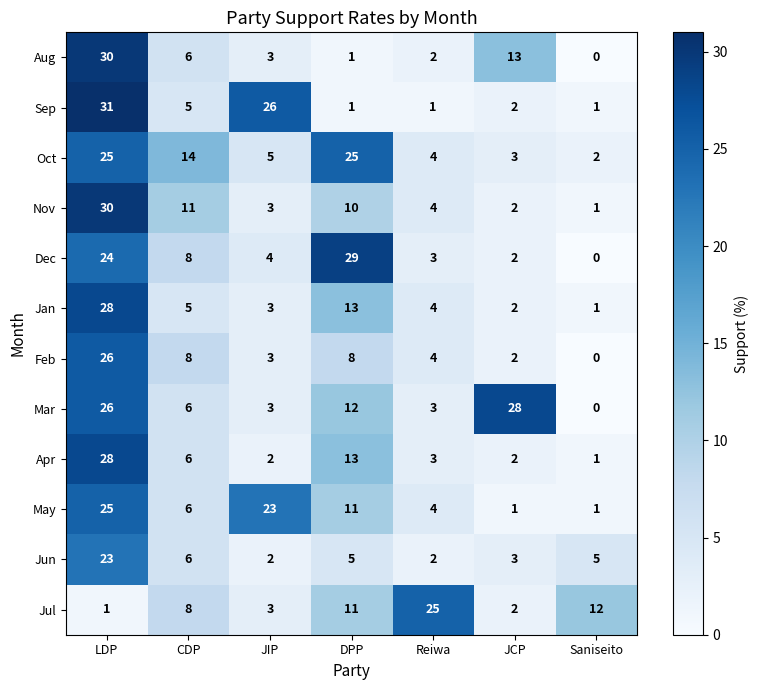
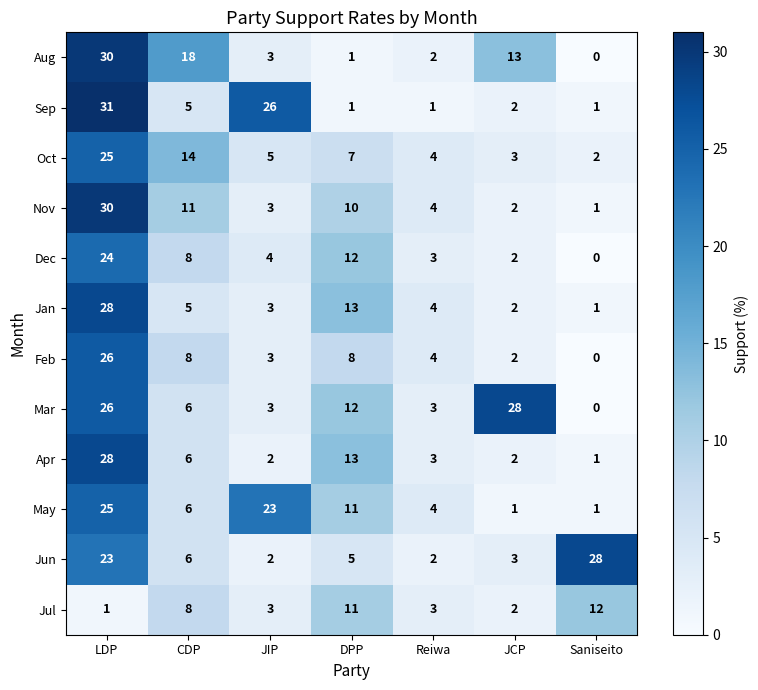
Aug, CDP: 6 -> 18
Oct, DPP: 25 -> 7
Dec, DPP: 29 -> 12
Jun, Saniseito: 5 -> 28
Jul, Reiwa: 25 -> 3
